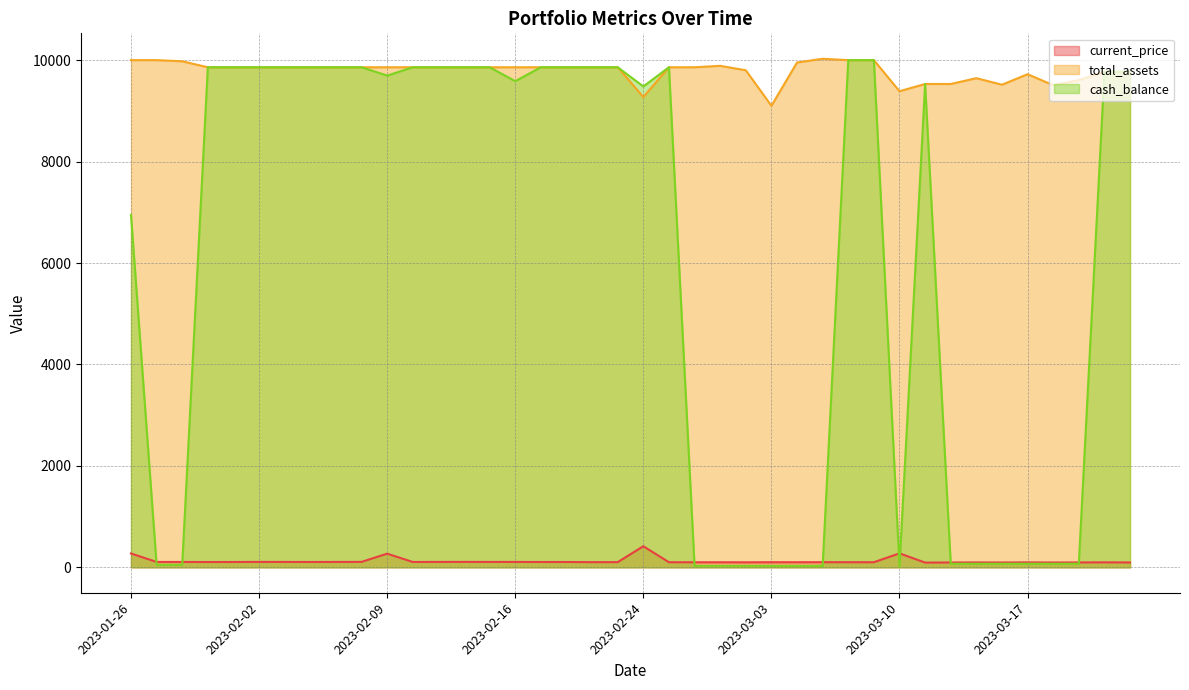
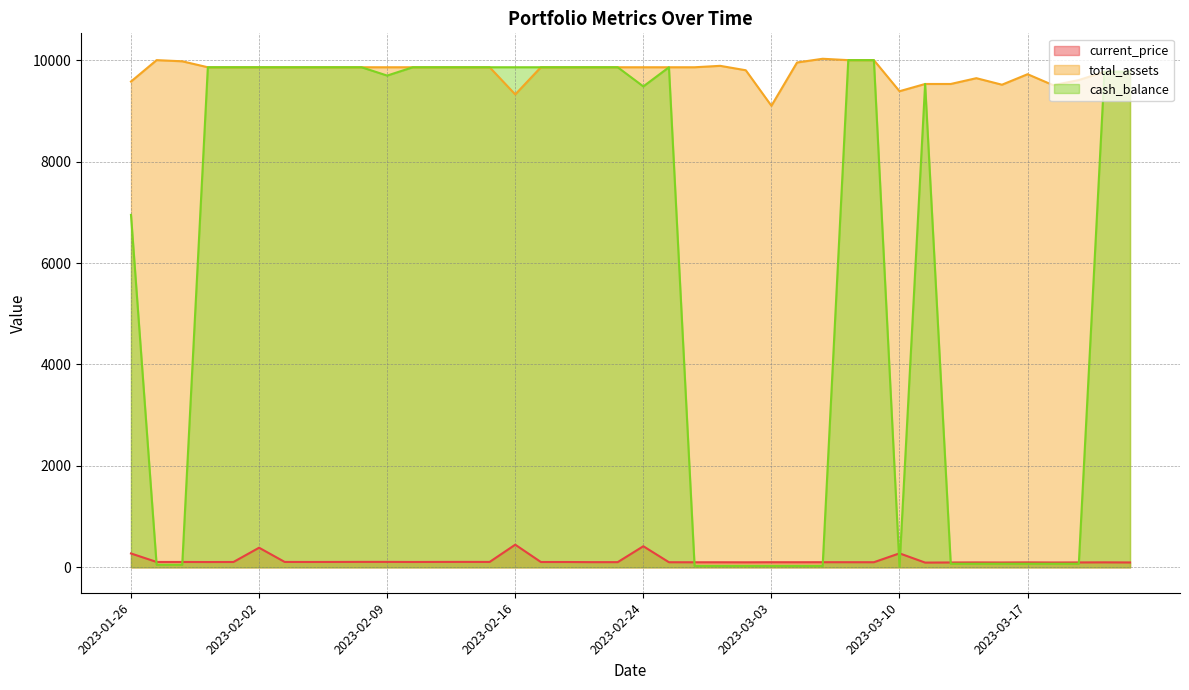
total_assets, 2023-01-26: 10000 -> 9600
current_price, 2023-02-02: 100 -> 400
current_price, 2023-02-09: 300 -> 100
current_price, 2023-02-16: 100 -> 400
total_assets, 2023-02-16: 9900 -> 9300
cash_balance, 2023-02-16: 9600 -> 9900
total_assets, 2023-02-24: 9300 -> 9900
